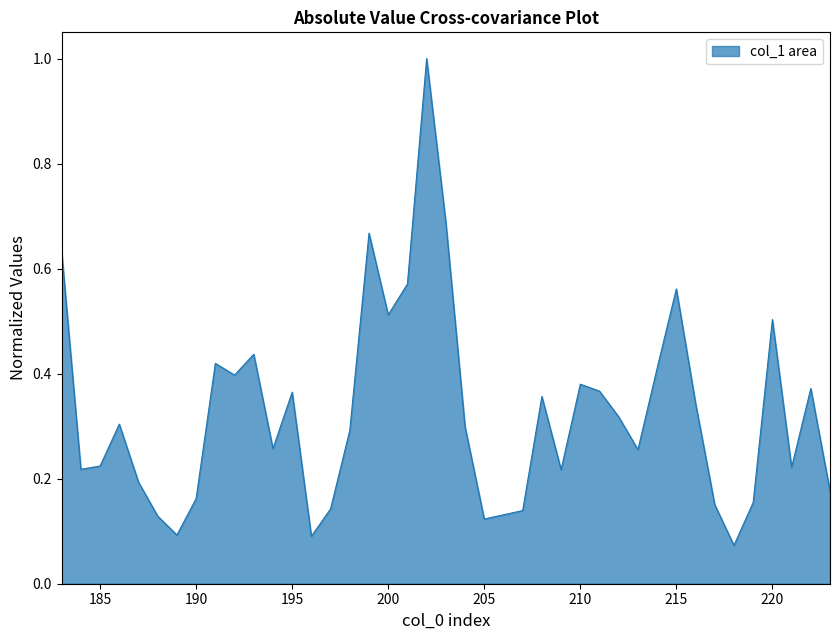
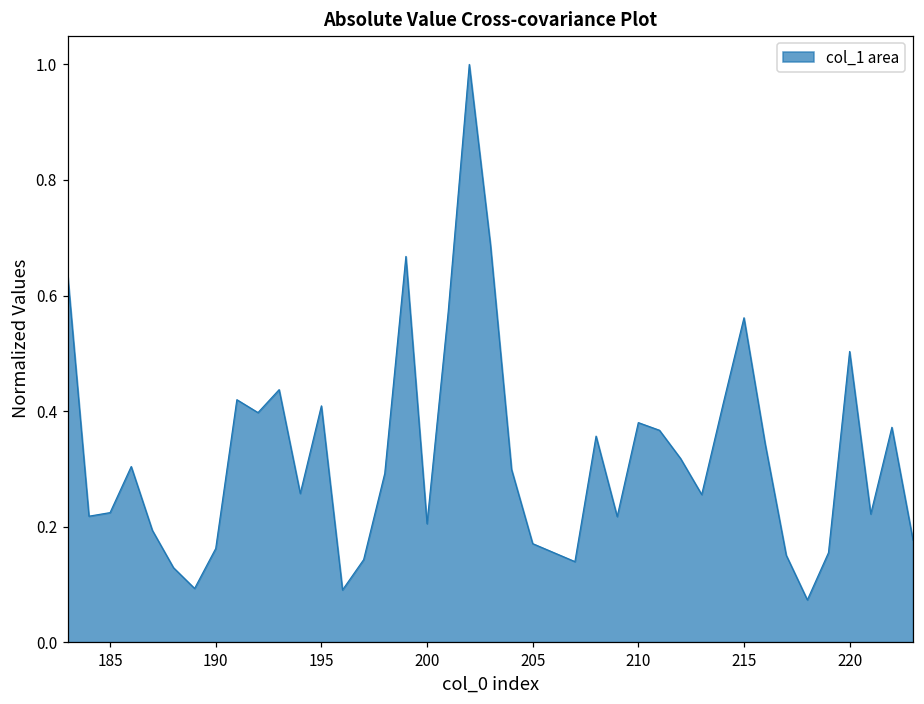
195: 0.36 -> 0.41
200: 0.51 -> 0.20
205: 0.12 -> 0.17
